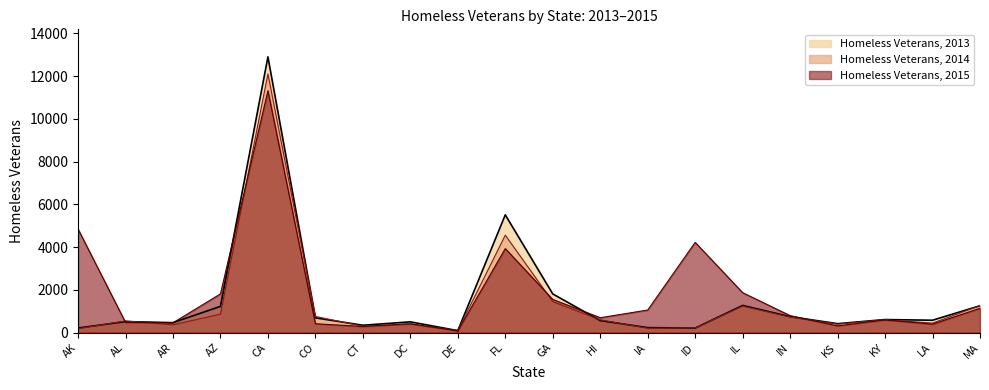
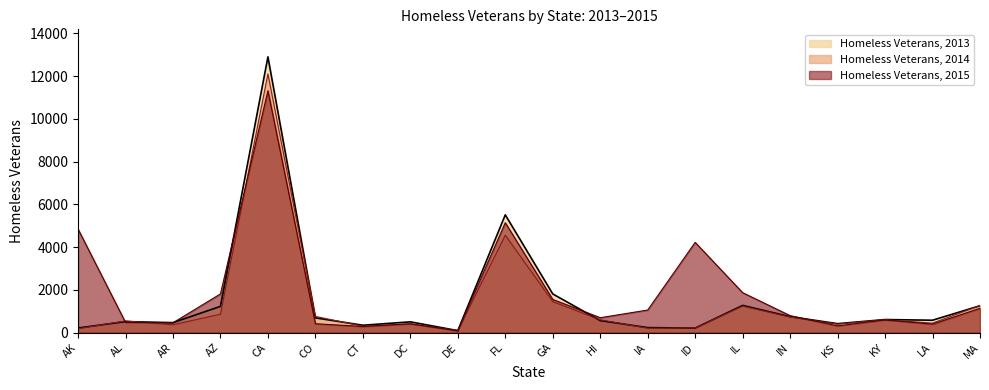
Homeless Veterans, 2015, FL: 3900 -> 5100
